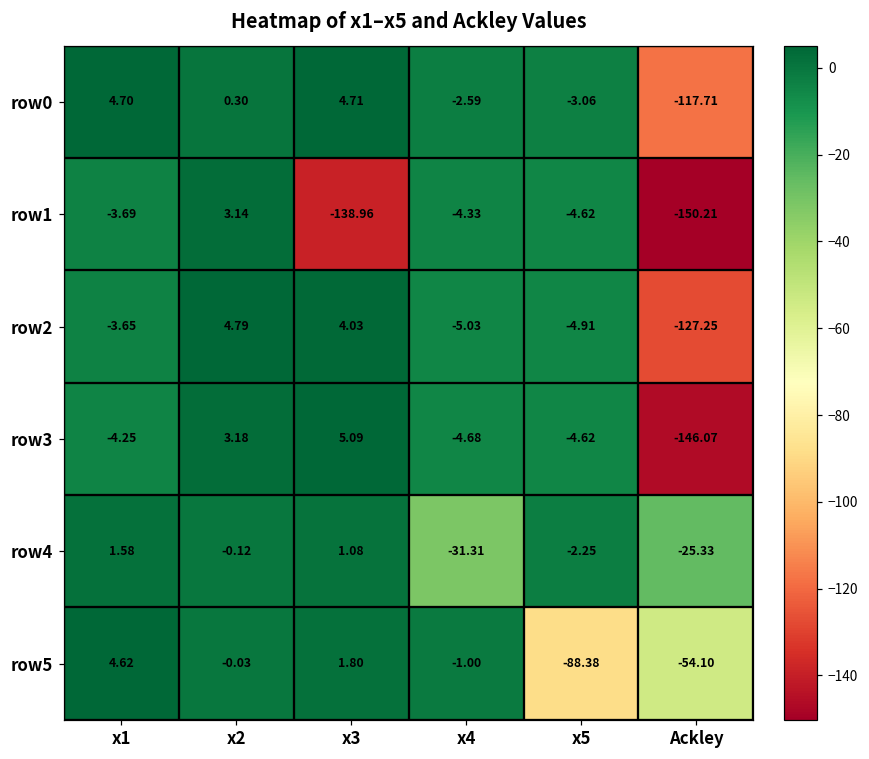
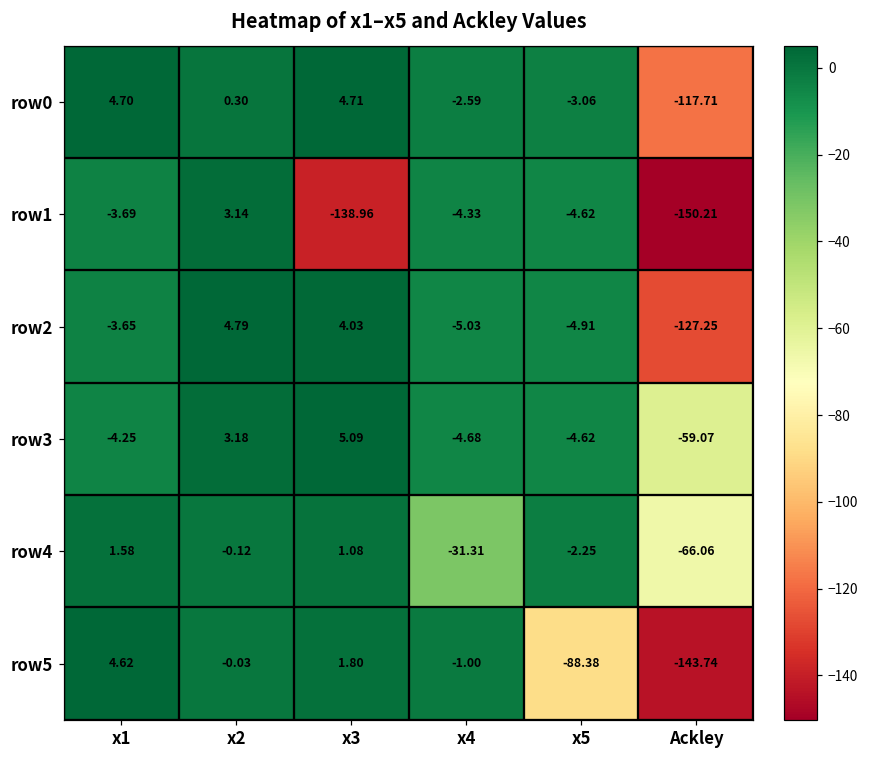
row3, Ackley: -146.07 -> -59.07
row4, Ackley: -25.33 -> -66.06
row5, Ackley: -54.10 -> -143.74
